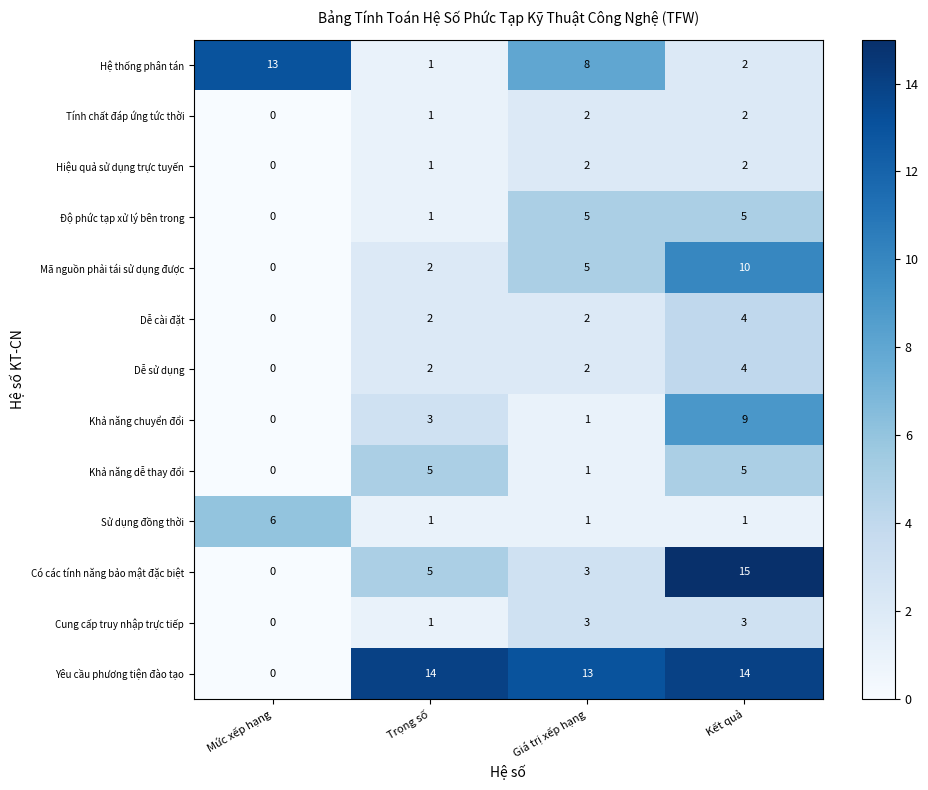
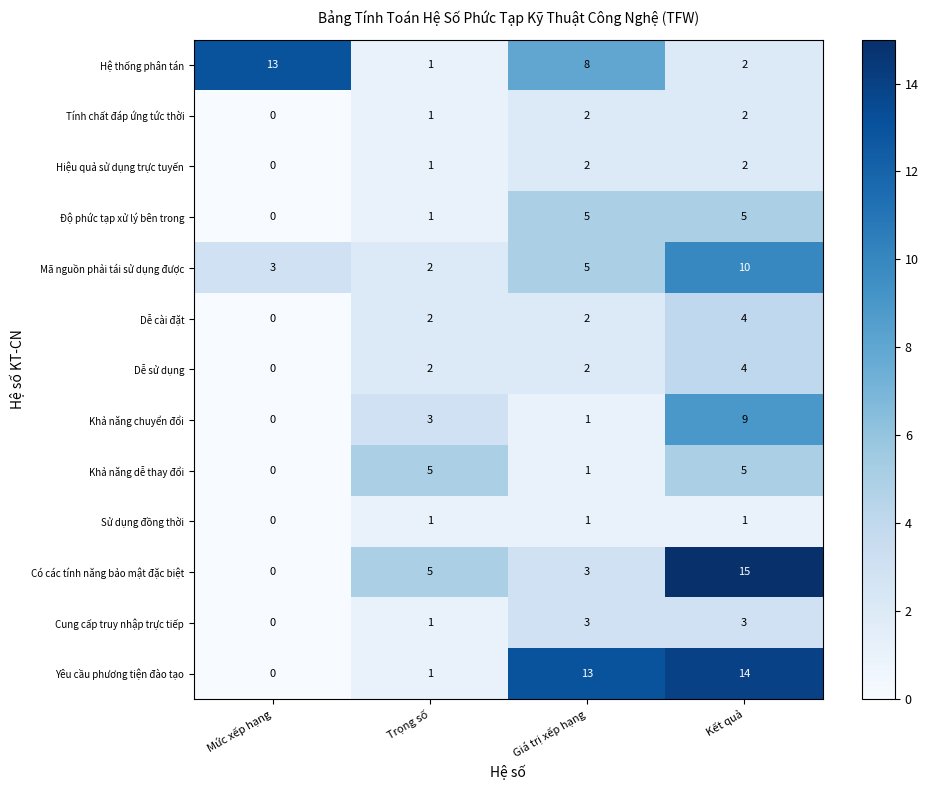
Mã nguồn phải tái sử dụng được, Mức xếp hạng: 0 -> 3
Sử dụng đồng thời, Mức xếp hạng: 6 -> 0
Yêu cầu phương tiện đào tạo, Trọng số: 14 -> 1
